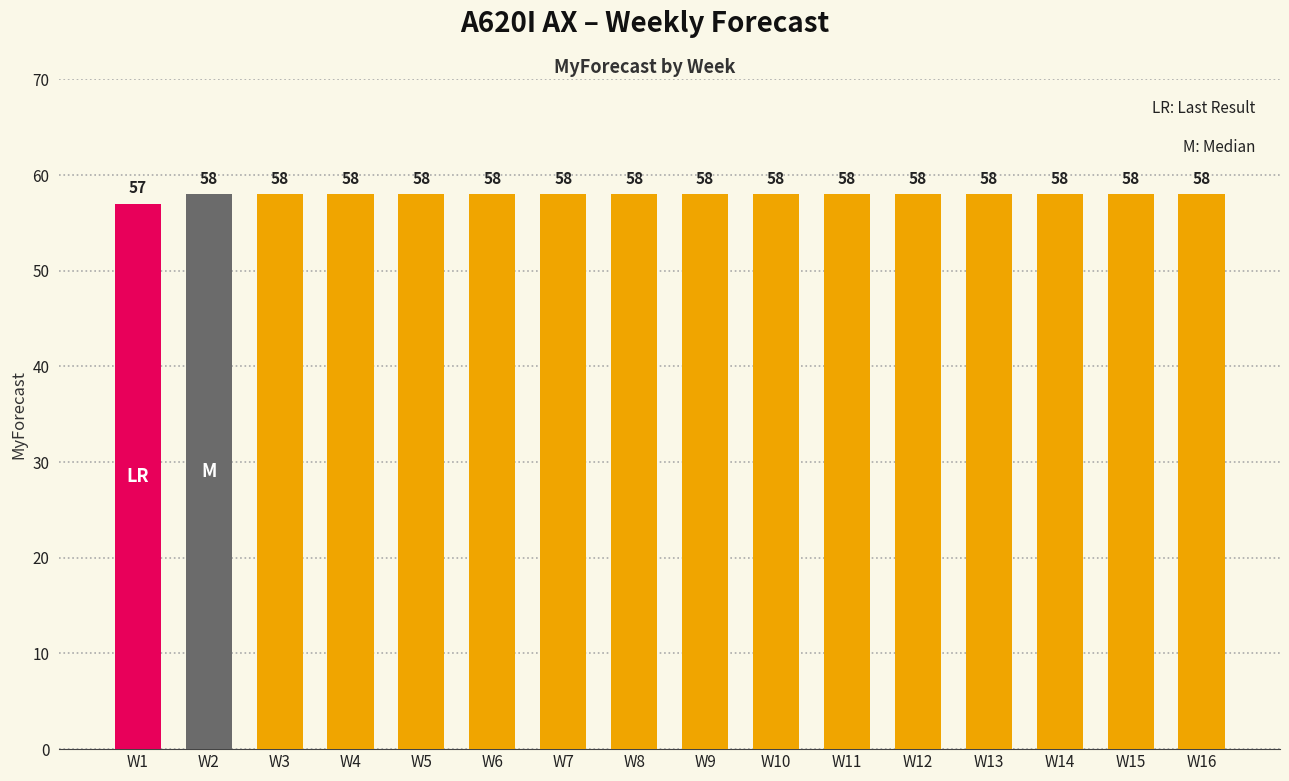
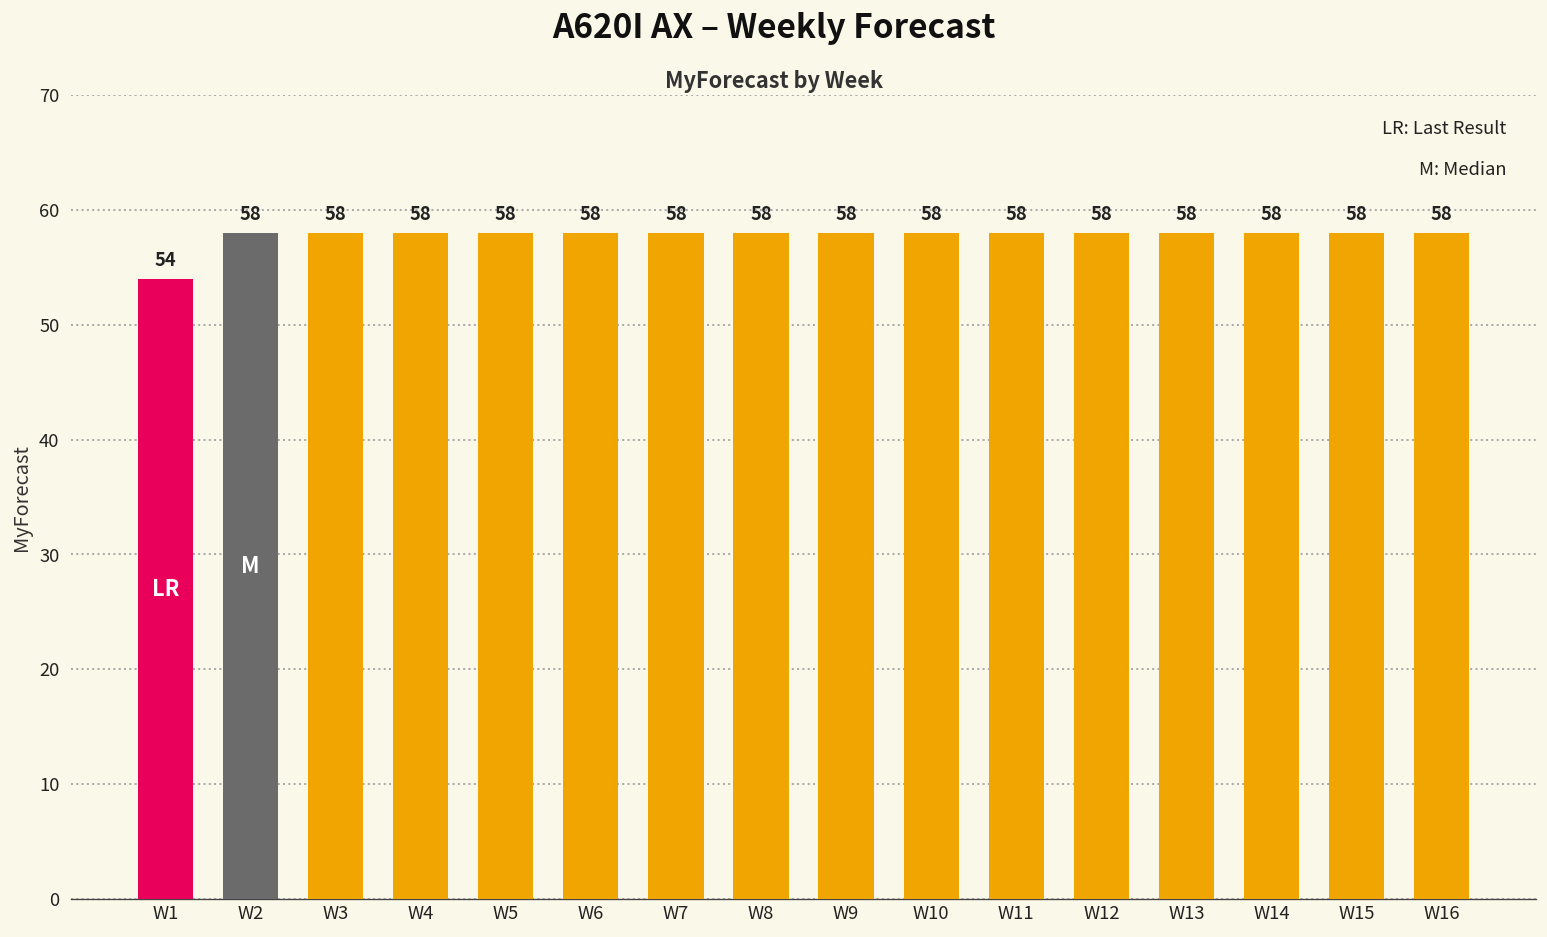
W1: 57 -> 54
